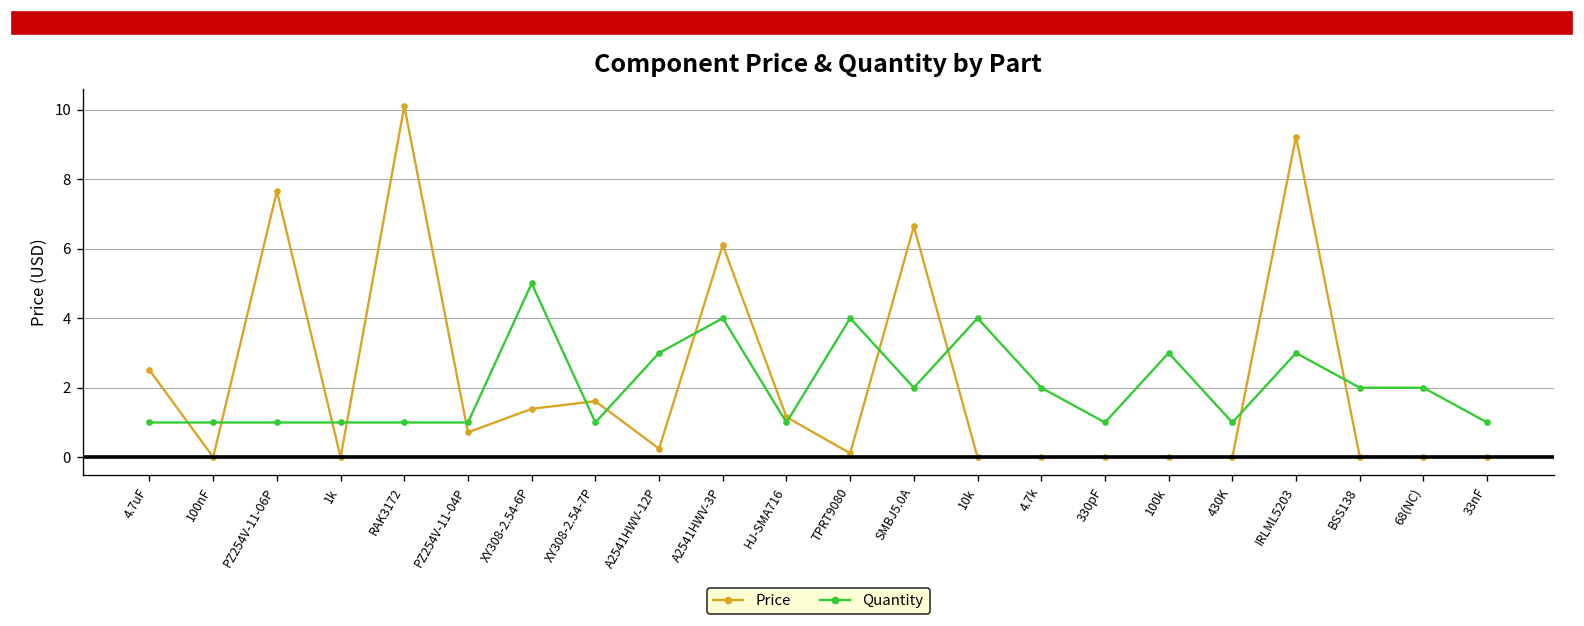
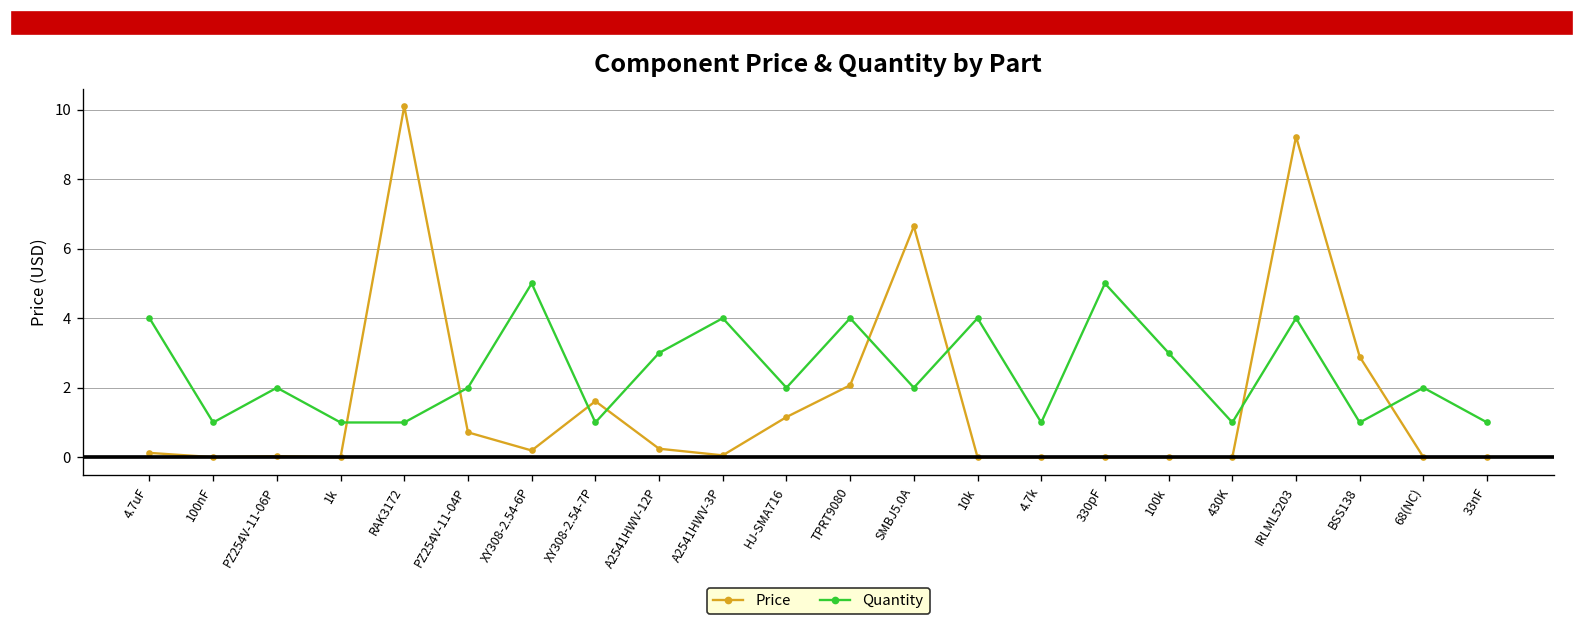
Price, 4.7uF: 2.5 -> 0.1
Quantity, 4.7uF: 1 -> 4
Price, PZ254V-11-06P: 7.7 -> 0.0
Quantity, PZ254V-11-06P: 1 -> 2
Quantity, PZ254V-11-04P: 1 -> 2
Price, XY308-2.54-6P: 1.4 -> 0.2
Price, A2541HWV-3P: 6.1 -> 0.1
Quantity, HJ-SMA716: 1 -> 2
Price, TPRT9080: 0.1 -> 2.1
Quantity, 4.7k: 2 -> 1
Quantity, 330pF: 1 -> 5
Quantity, IRLML5203: 3 -> 4
Price, BSS138: 0.0 -> 2.9
Quantity, BSS138: 2 -> 1
